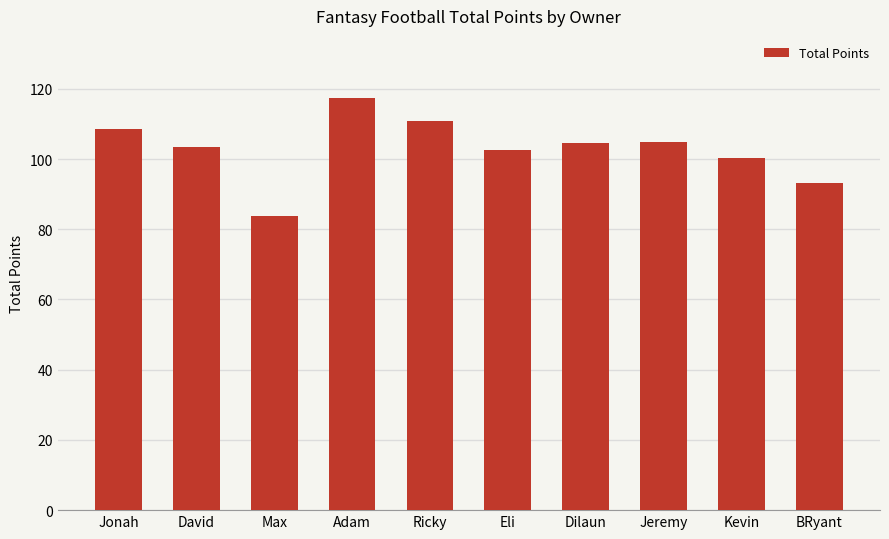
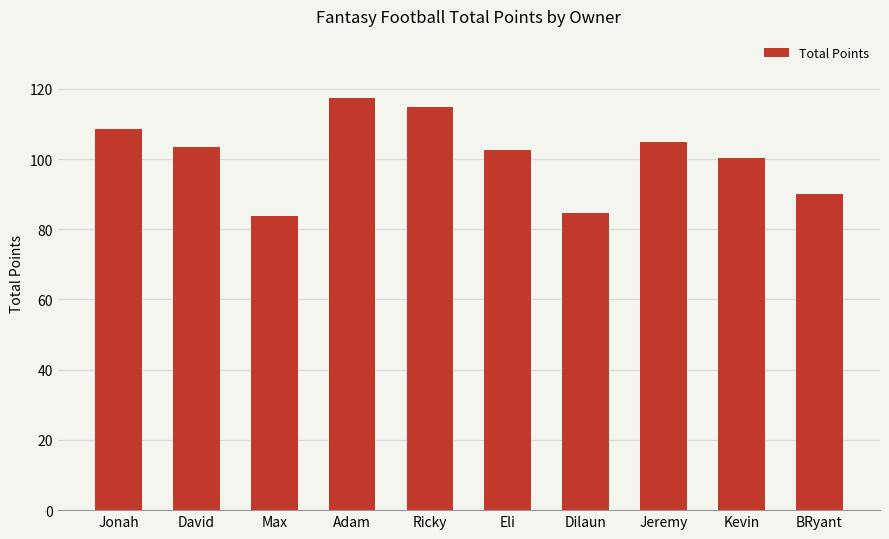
Ricky: 111 -> 115
Dilaun: 105 -> 85
BRyant: 93 -> 90
